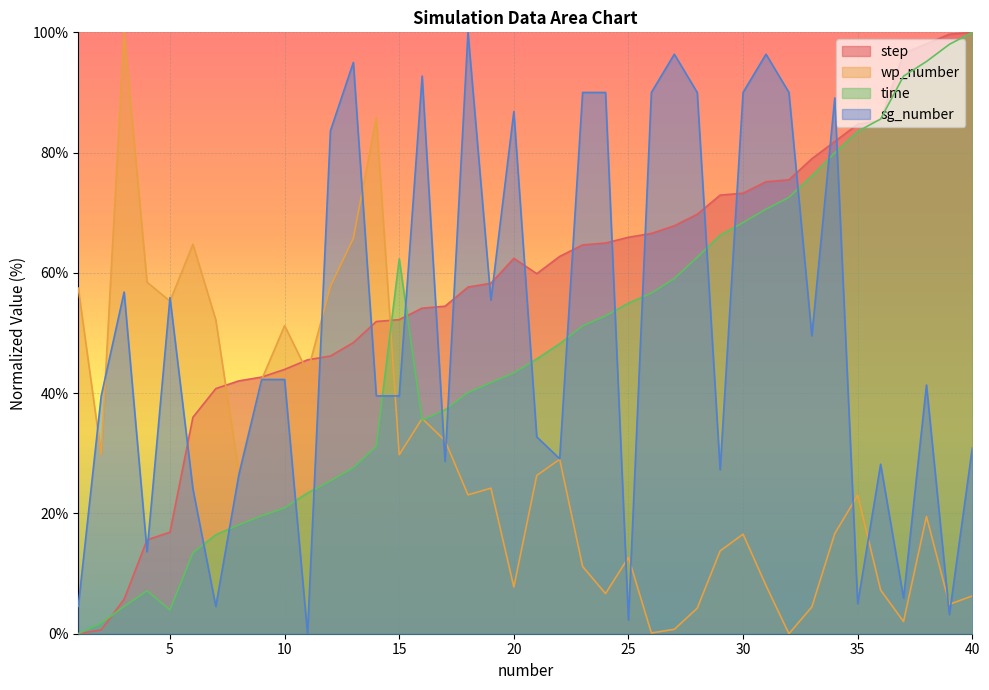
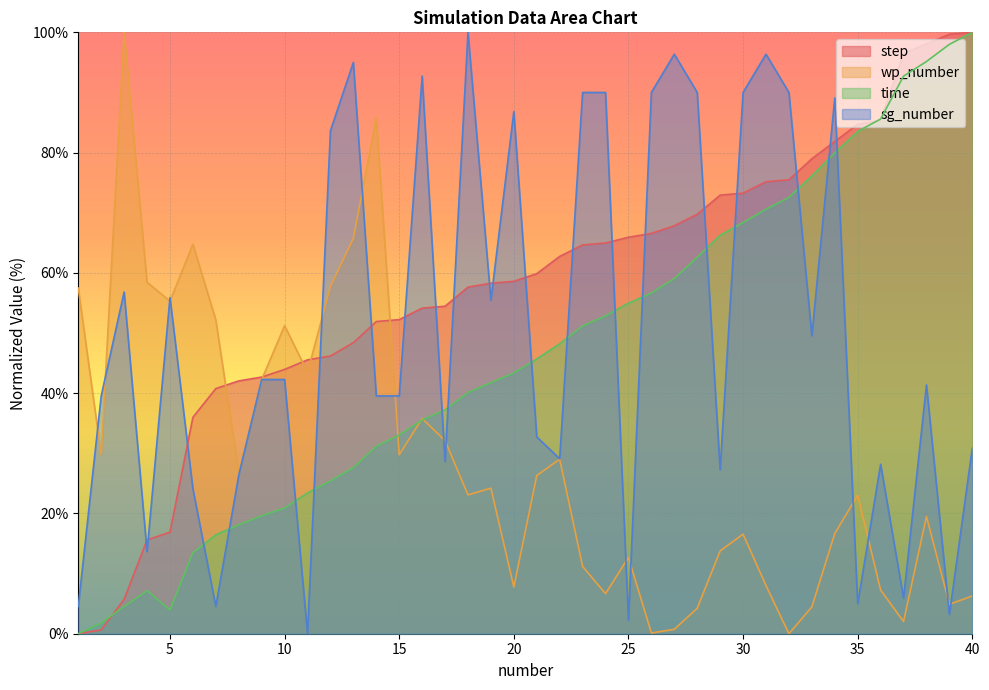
time, 15: 62% -> 33%
step, 20: 62% -> 59%
